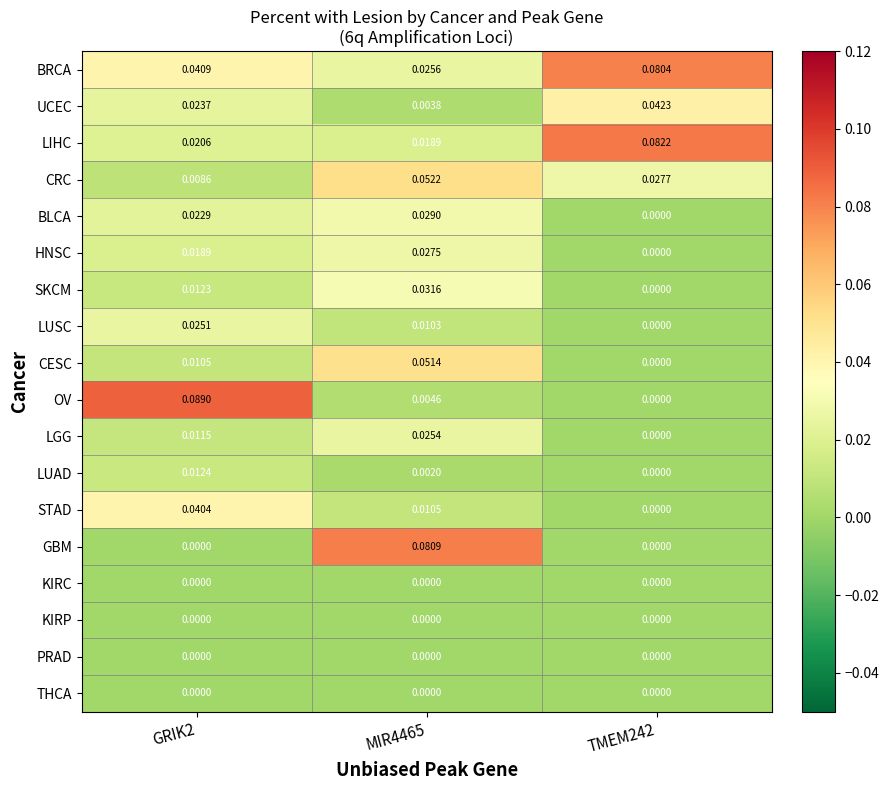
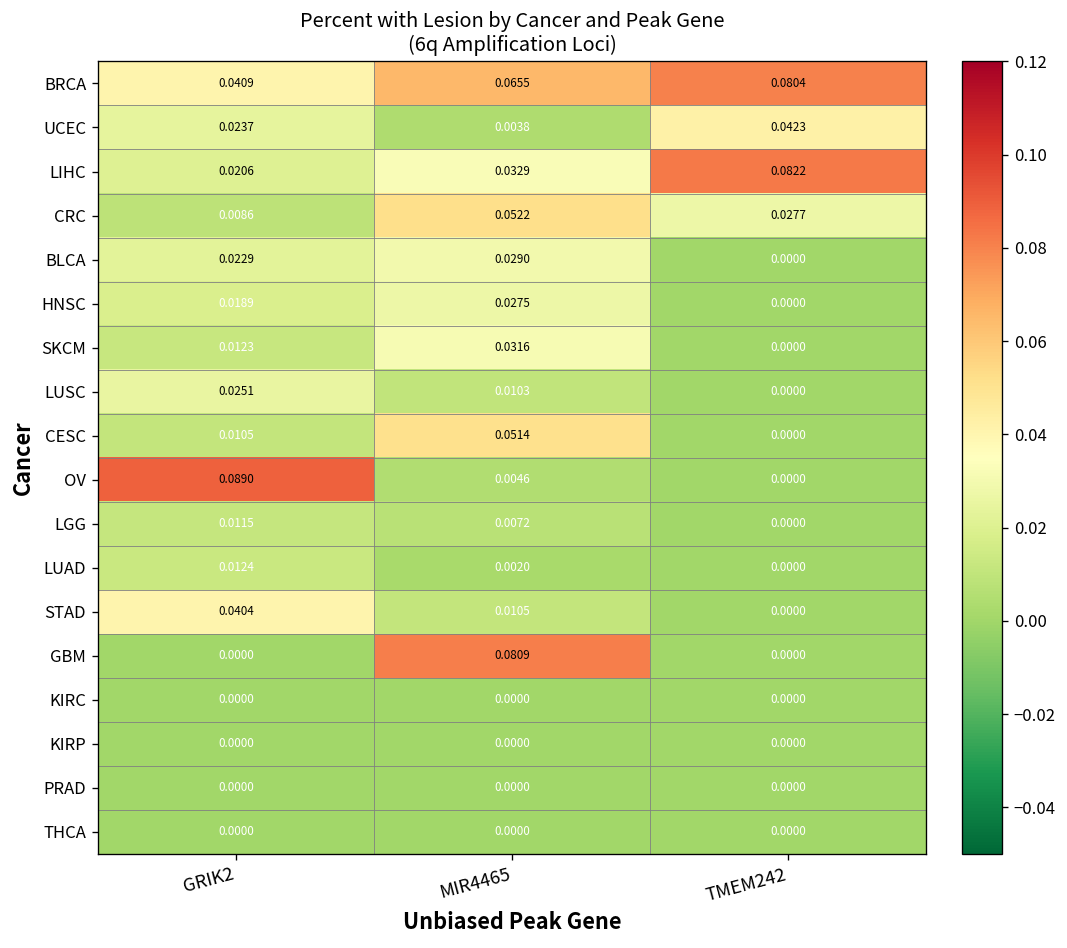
BRCA, MIR4465: 0.0256 -> 0.0655
LIHC, MIR4465: 0.0189 -> 0.0329
LGG, MIR4465: 0.0254 -> 0.0072
